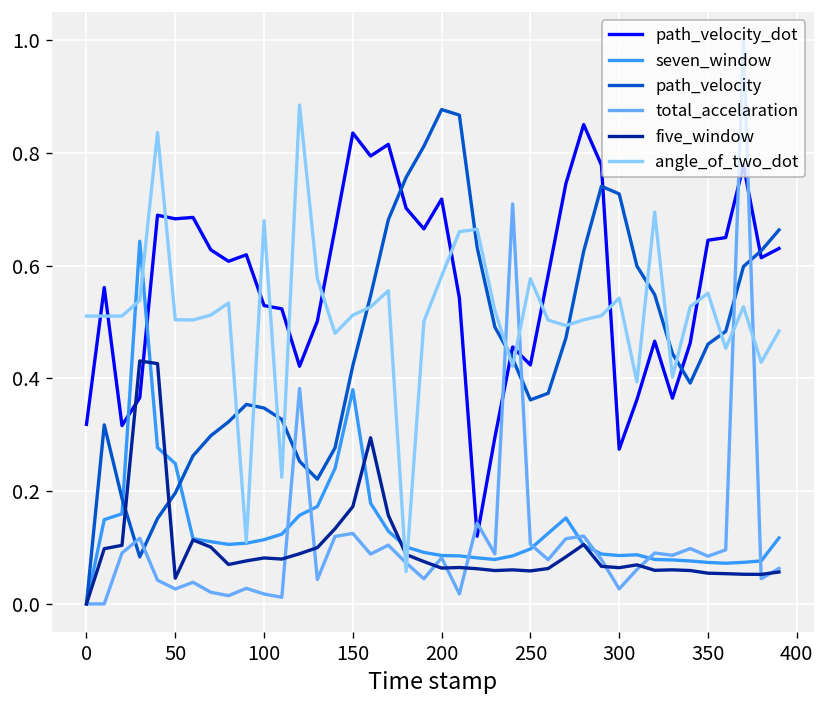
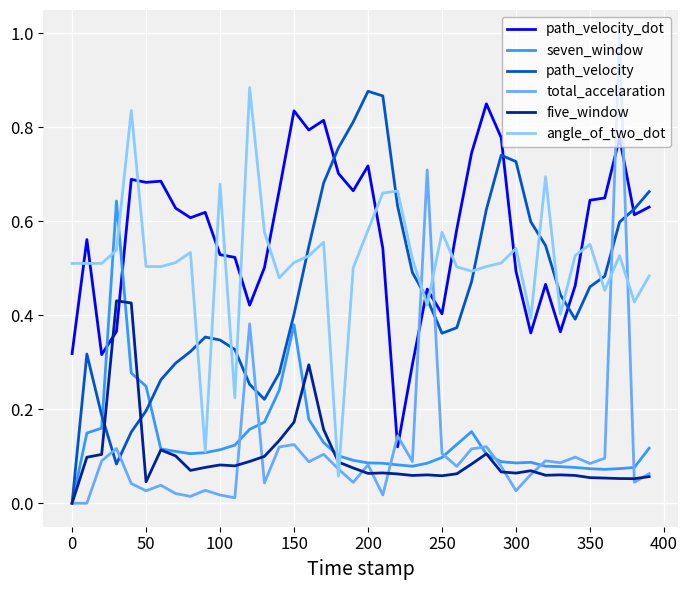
path_velocity, 150: 0.42 -> 0.40
path_velocity_dot, 250: 0.42 -> 0.40
path_velocity_dot, 300: 0.27 -> 0.49
